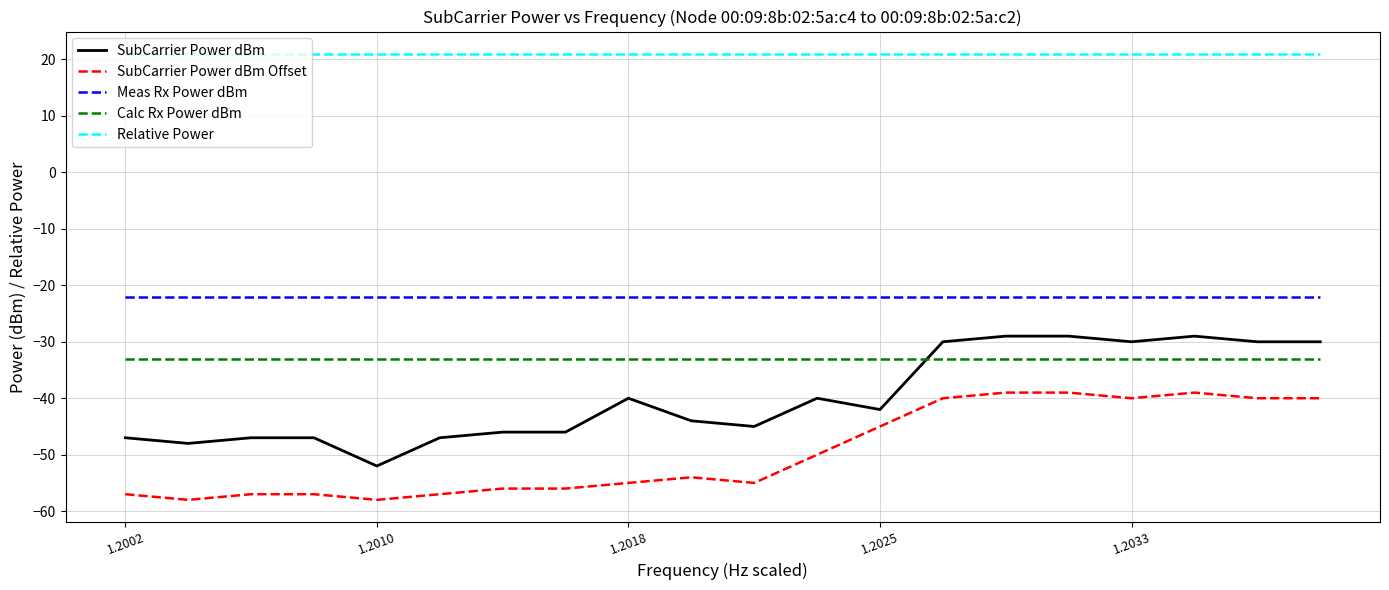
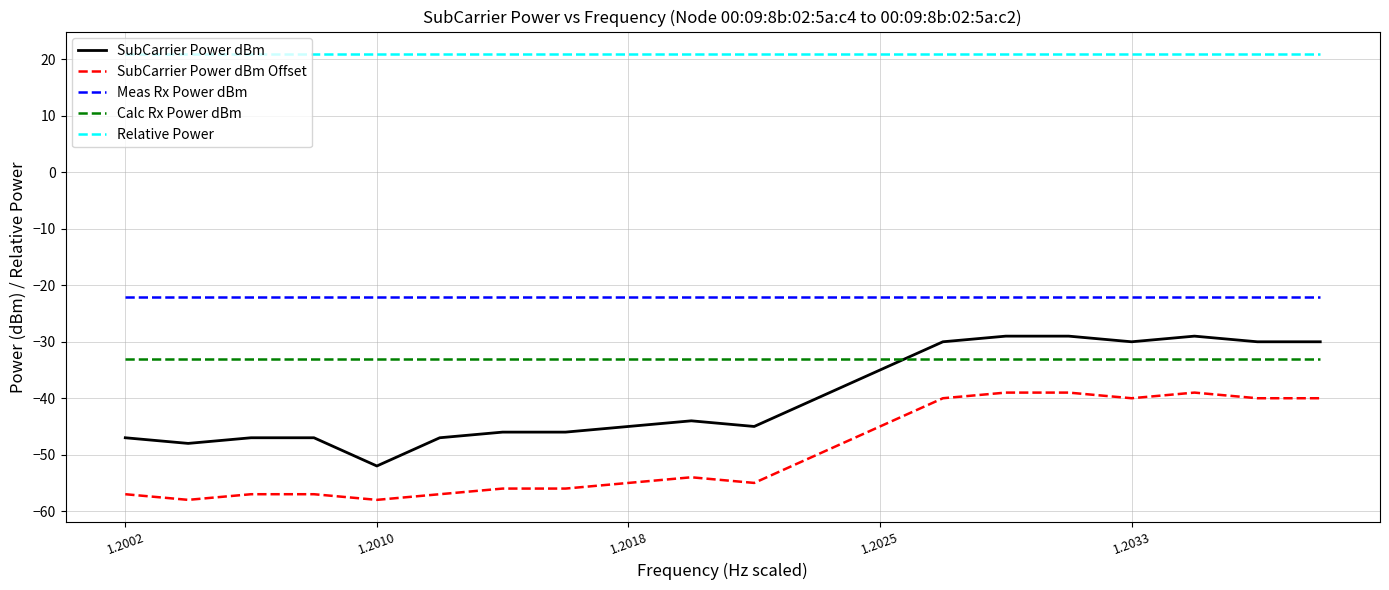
SubCarrier Power dBm, 1.2018: -40 -> -45
SubCarrier Power dBm, 1.2025: -42 -> -35
